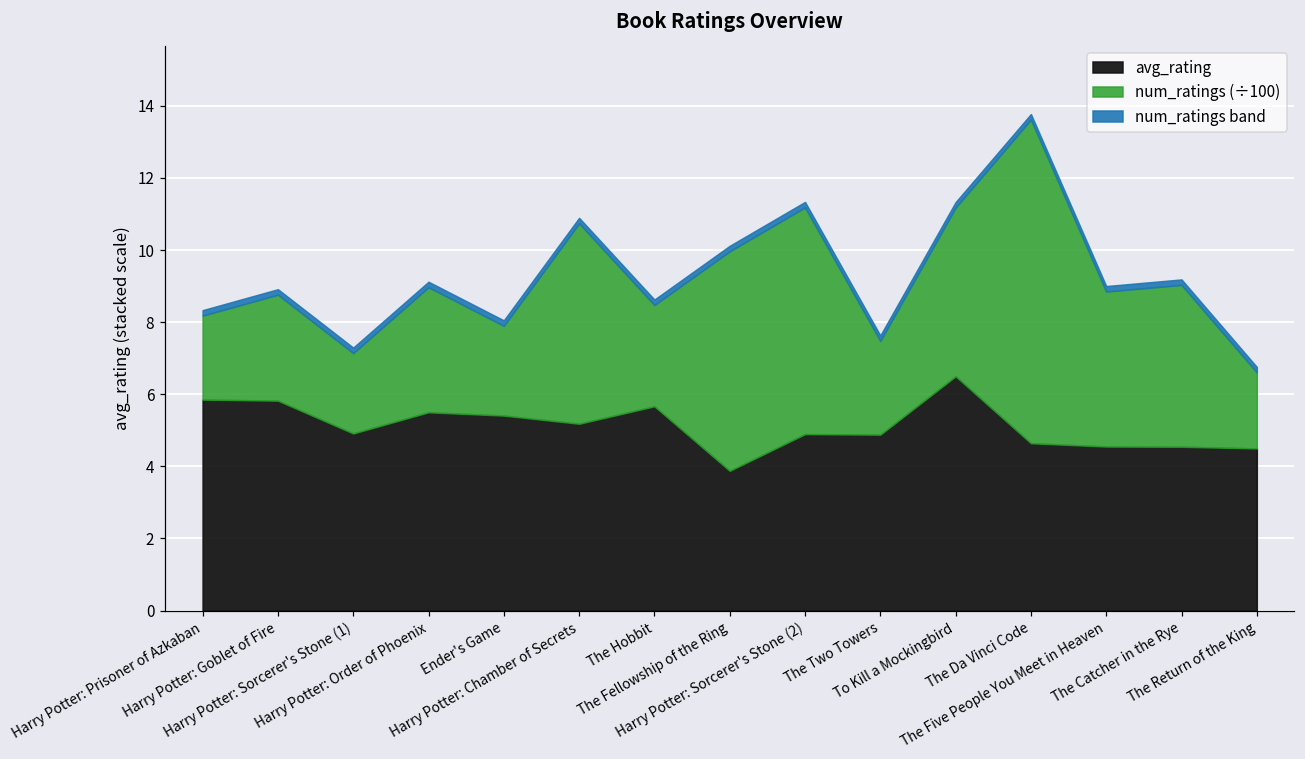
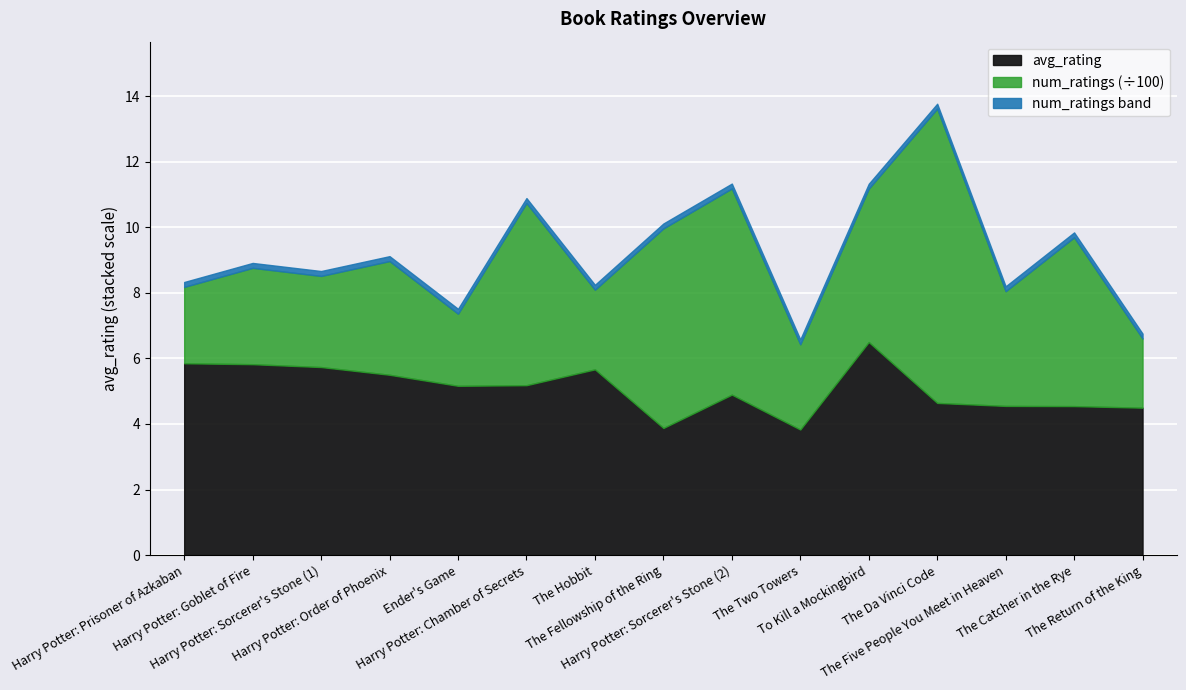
avg_rating, Harry Potter: Sorcerer's Stone (1): 4.9 -> 5.7
num_ratings (÷100), Harry Potter: Sorcerer's Stone (1): 2.2 -> 2.8
avg_rating, Ender's Game: 5.4 -> 5.2
num_ratings (÷100), Ender's Game: 2.5 -> 2.2
num_ratings (÷100), The Hobbit: 2.8 -> 2.4
avg_rating, The Two Towers: 4.9 -> 3.8
num_ratings (÷100), The Five People You Meet in Heaven: 4.3 -> 3.5
num_ratings (÷100), The Catcher in the Rye: 4.5 -> 5.1
